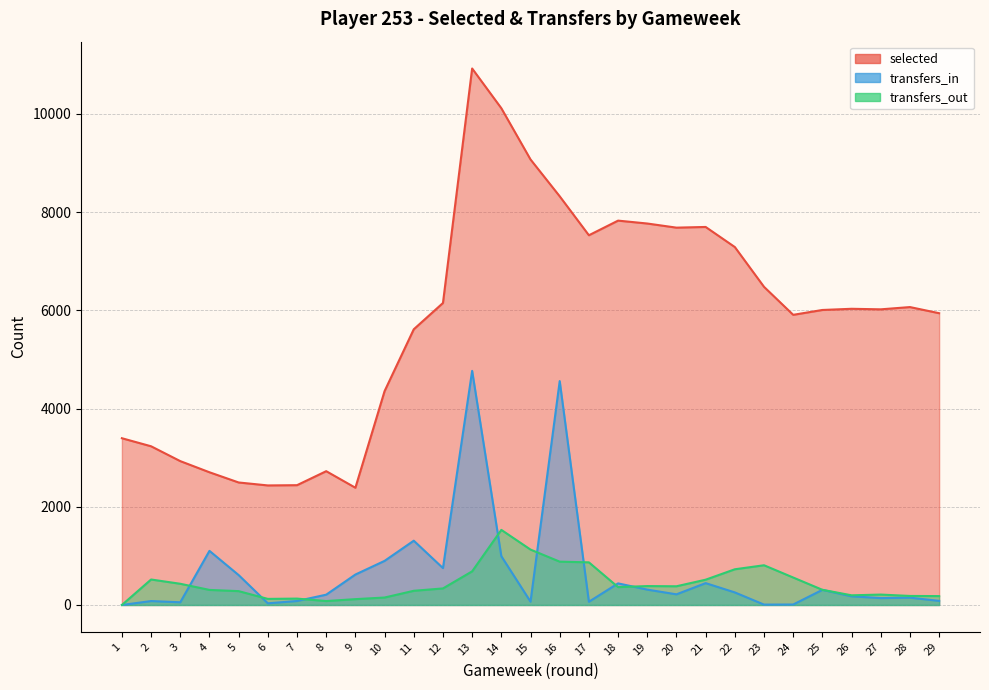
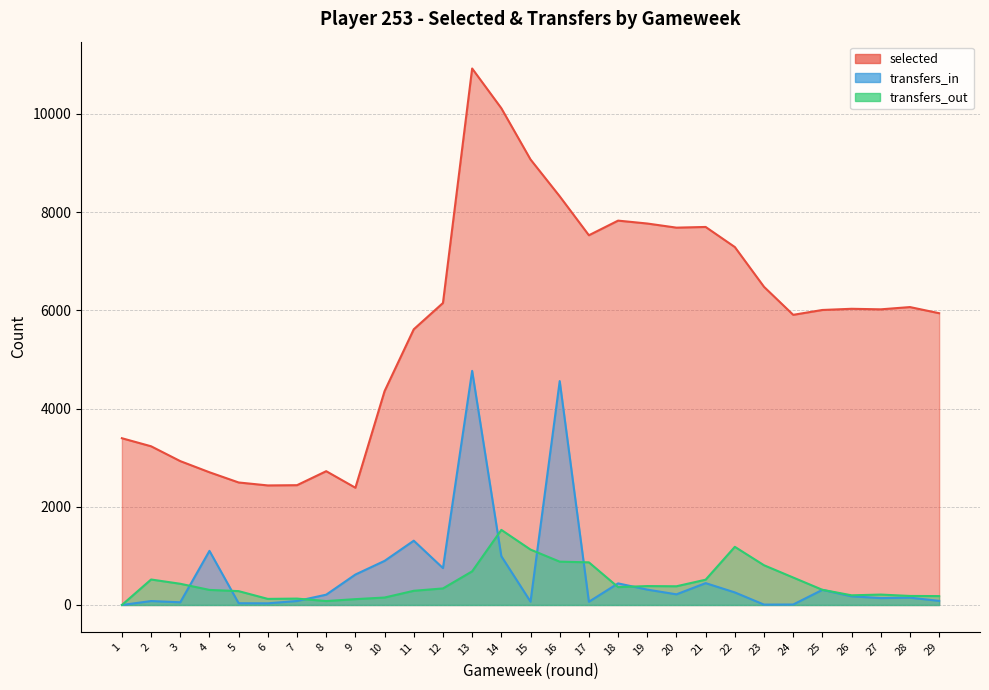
transfers_in, 5: 600 -> 0
transfers_out, 22: 700 -> 1200
